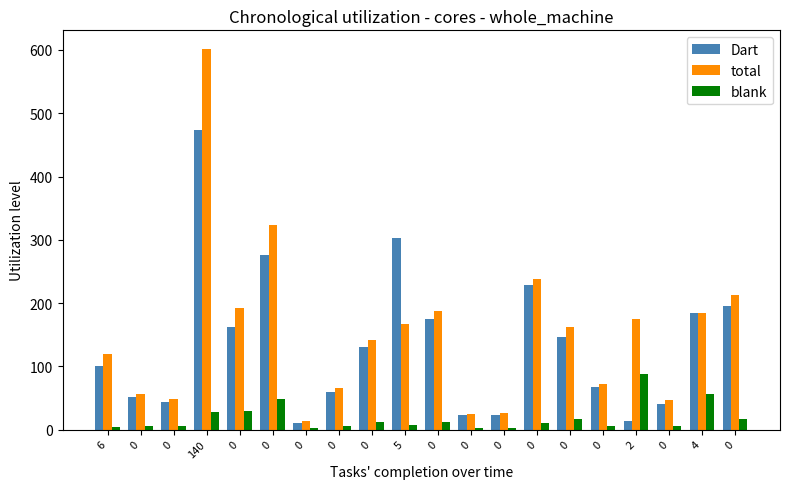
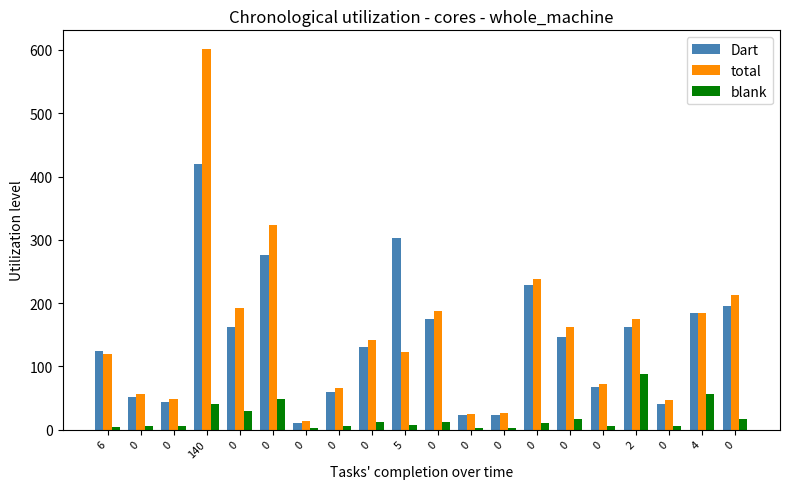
Dart, 6: 100 -> 120
Dart, 140: 470 -> 420
blank, 140: 30 -> 40
total, 5: 170 -> 120
Dart, 2: 10 -> 160
